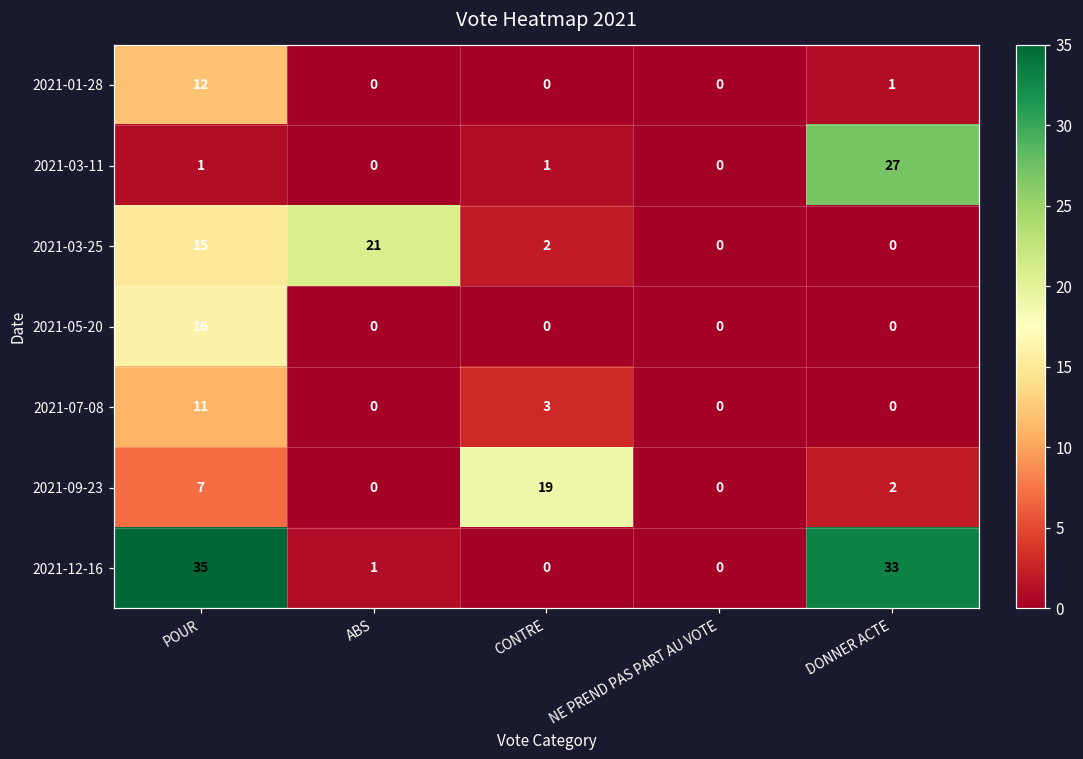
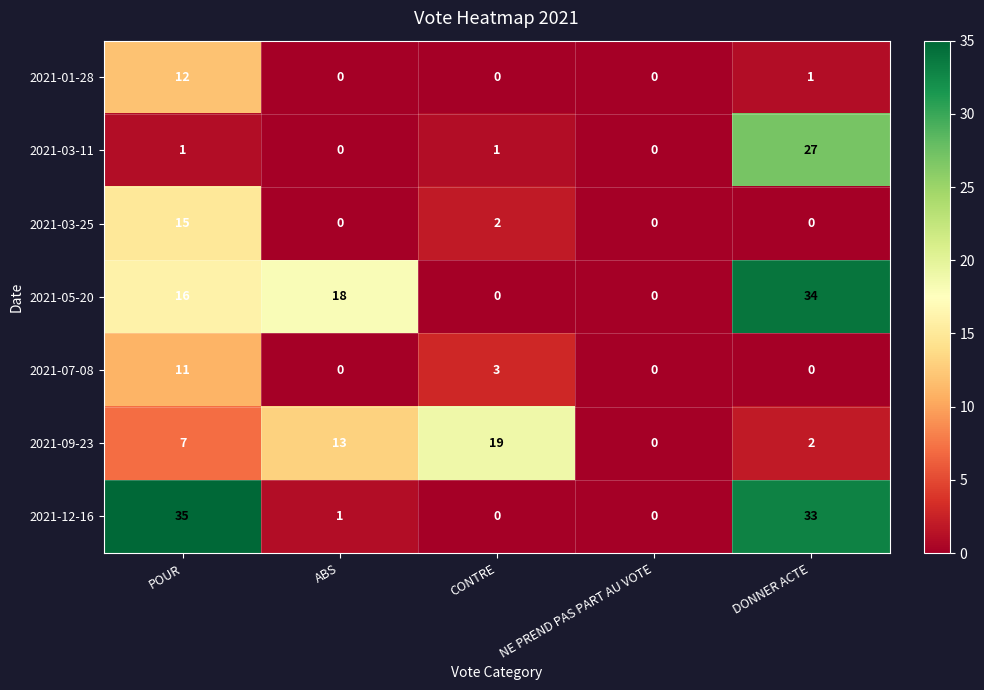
2021-03-25, ABS: 21 -> 0
2021-05-20, ABS: 0 -> 18
2021-05-20, DONNER ACTE: 0 -> 34
2021-09-23, ABS: 0 -> 13
